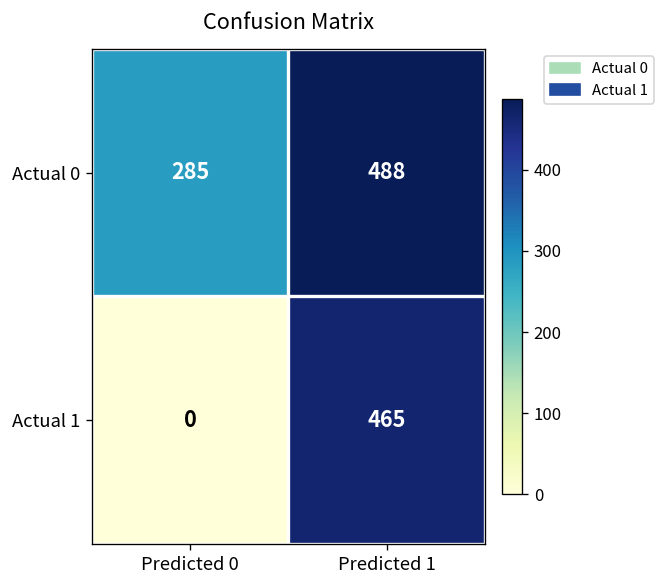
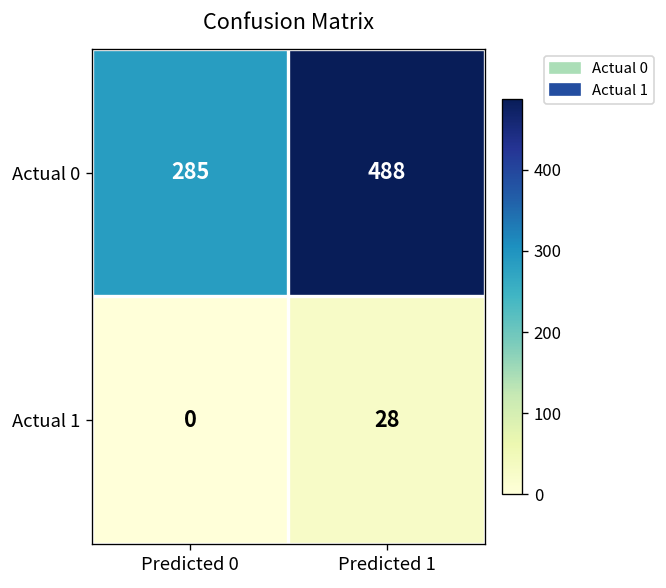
Actual 1, Predicted 1: 465 -> 28
